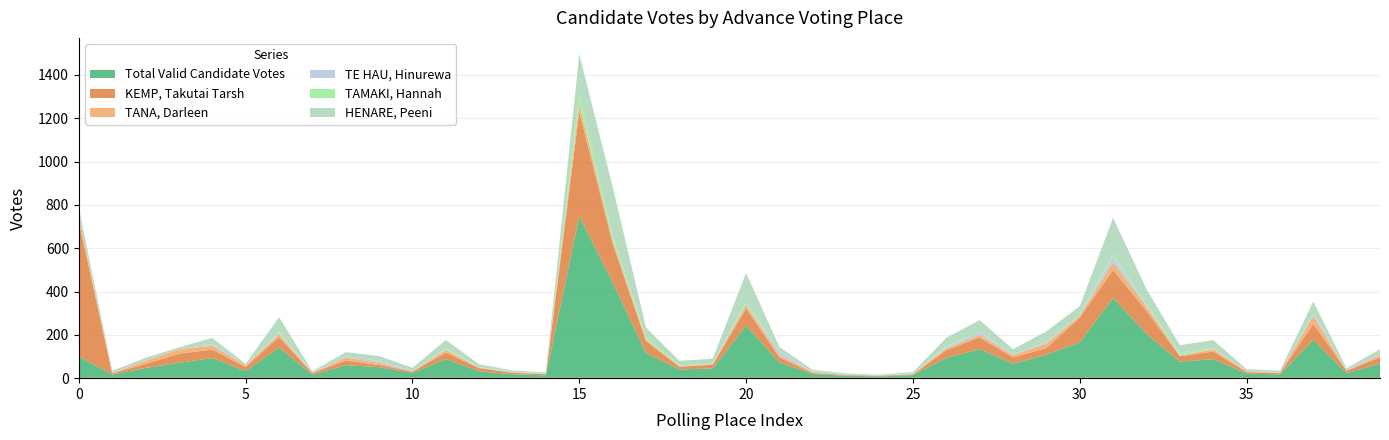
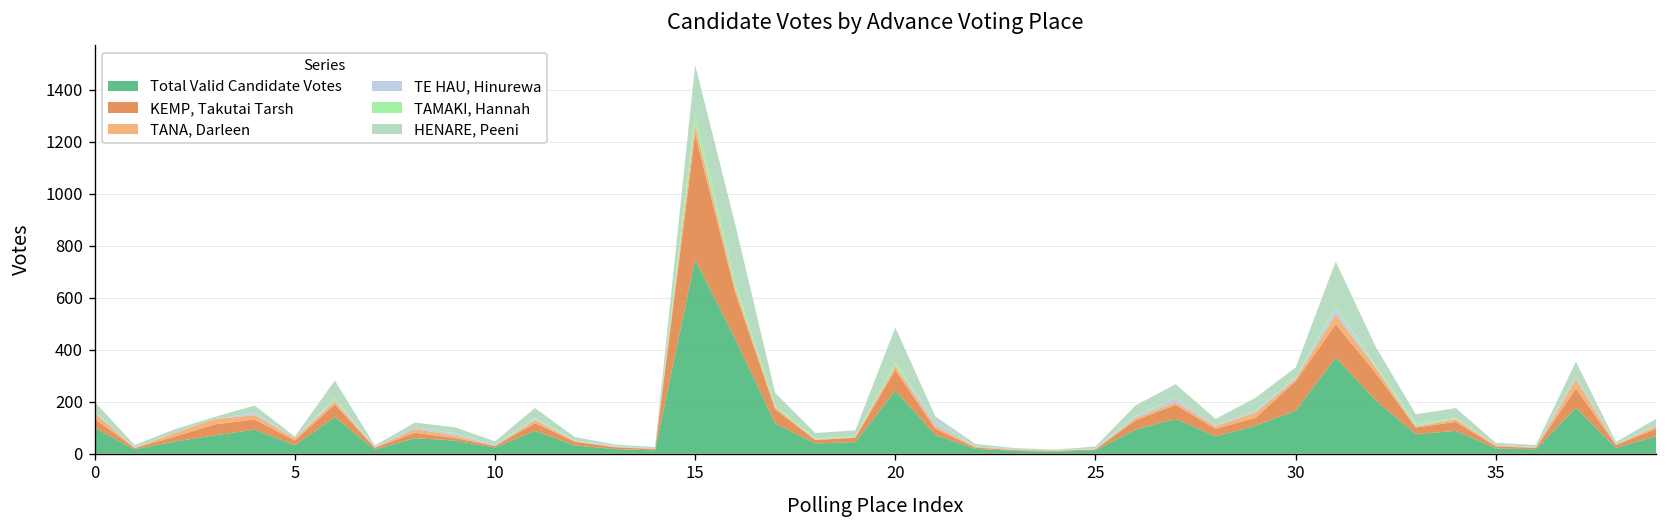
KEMP, Takutai Tarsh, 0: 620 -> 40
